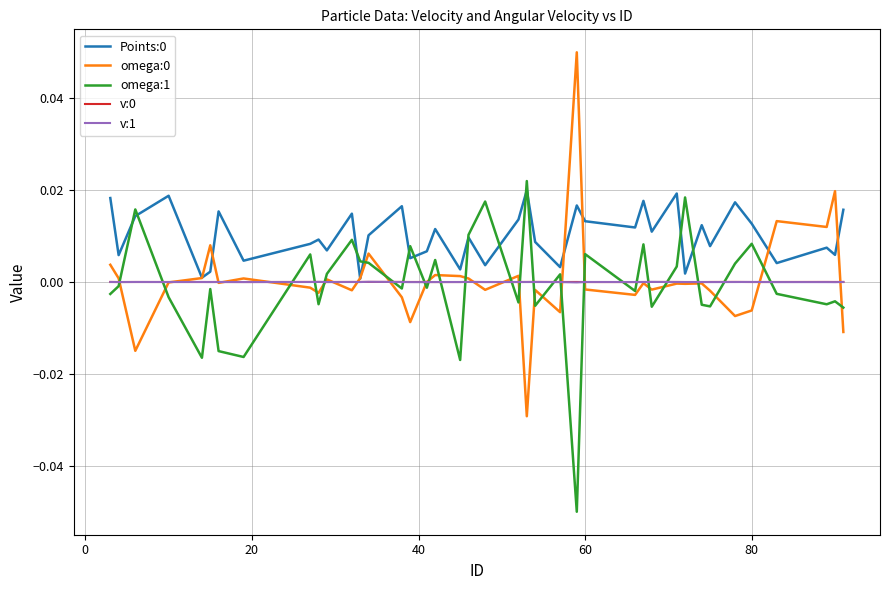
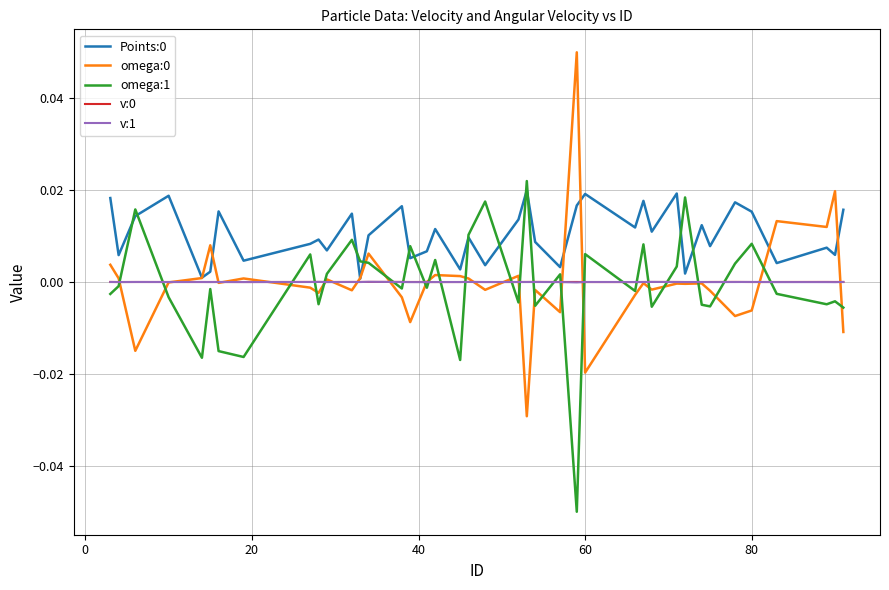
Points:0, 60: 0.013 -> 0.019
omega:0, 60: -0.002 -> -0.020
Points:0, 80: 0.013 -> 0.015
